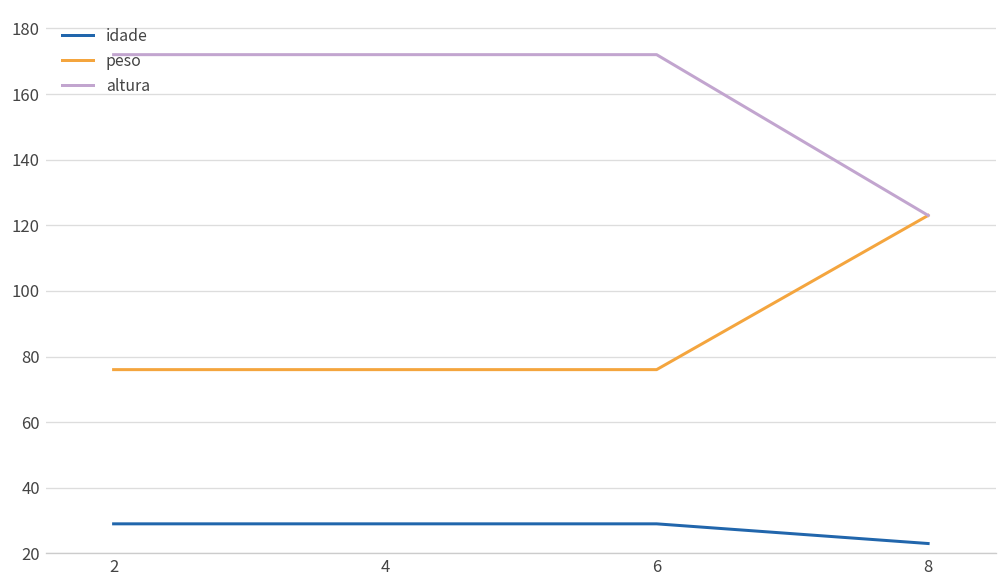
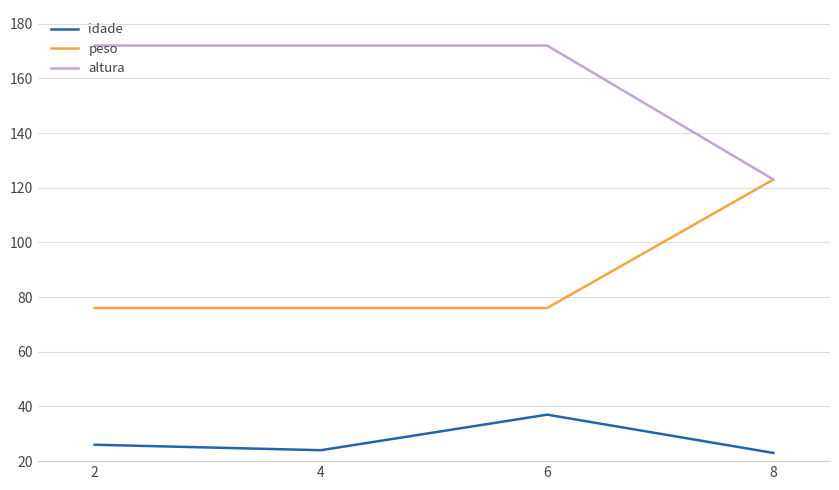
idade, 2: 29 -> 26
idade, 4: 29 -> 24
idade, 6: 29 -> 37
